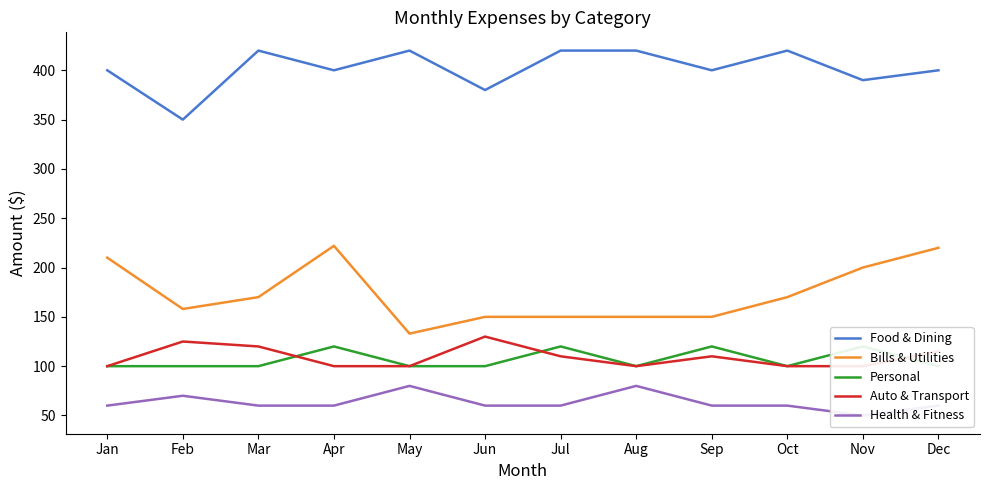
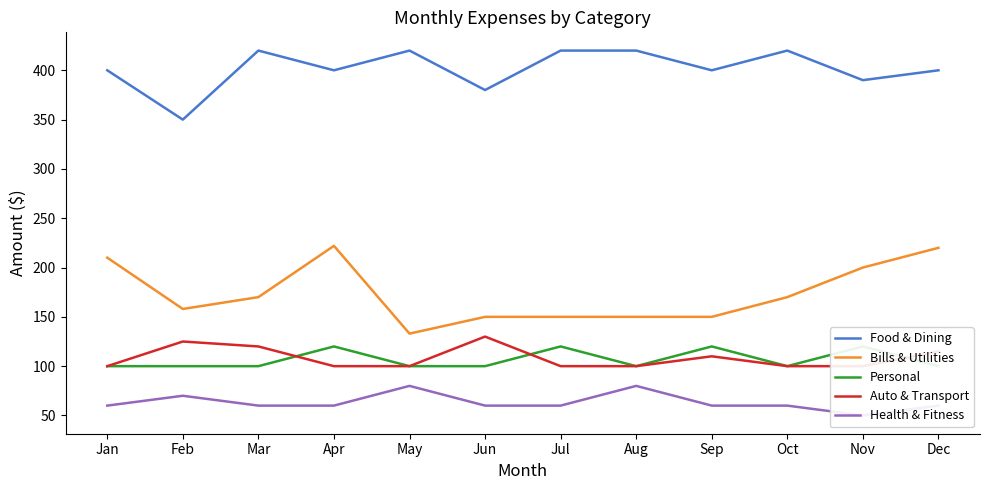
Auto & Transport, Jul: 110 -> 100
